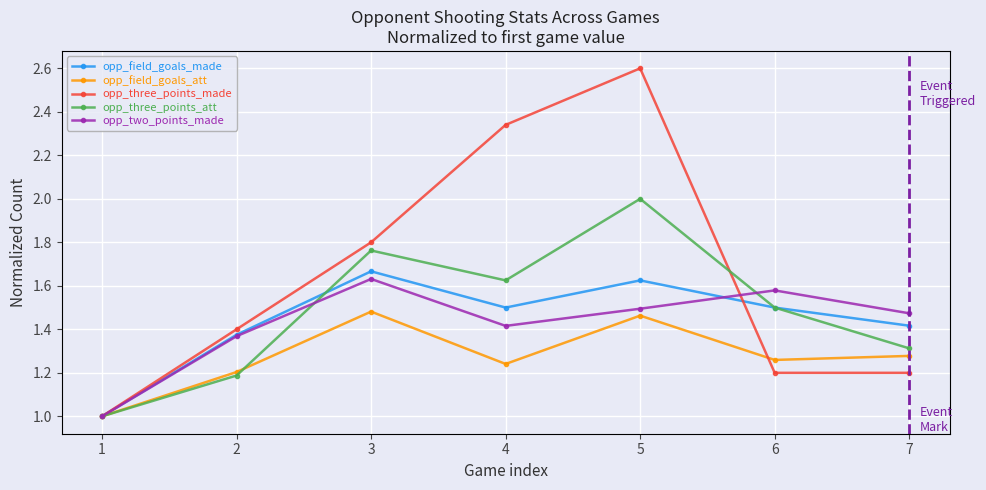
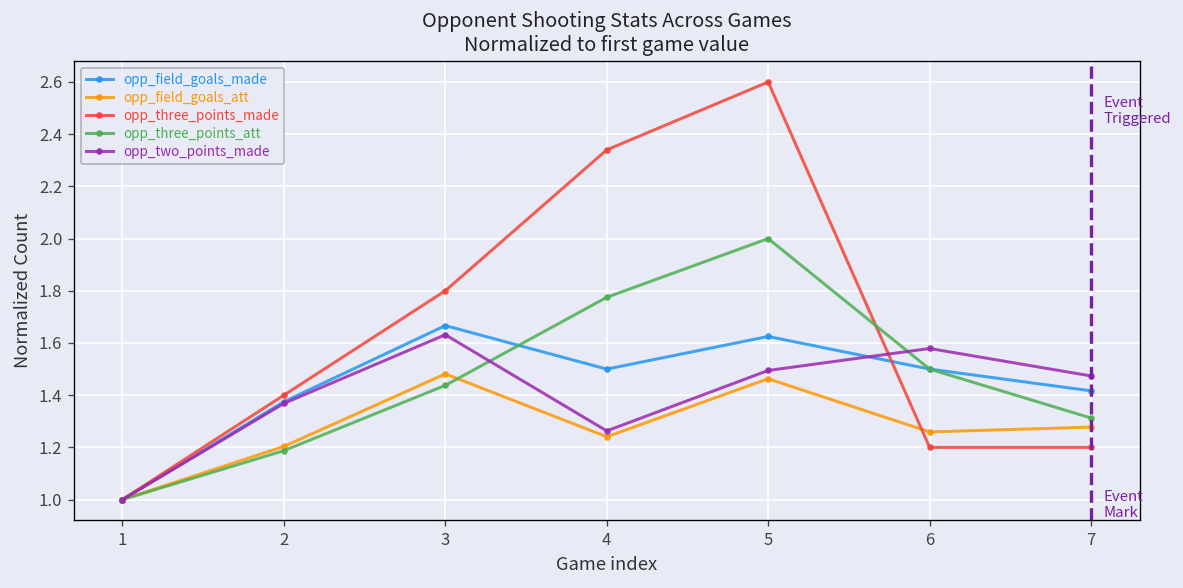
opp_three_points_att, 3: 1.76 -> 1.44
opp_three_points_att, 4: 1.63 -> 1.78
opp_two_points_made, 4: 1.42 -> 1.26
